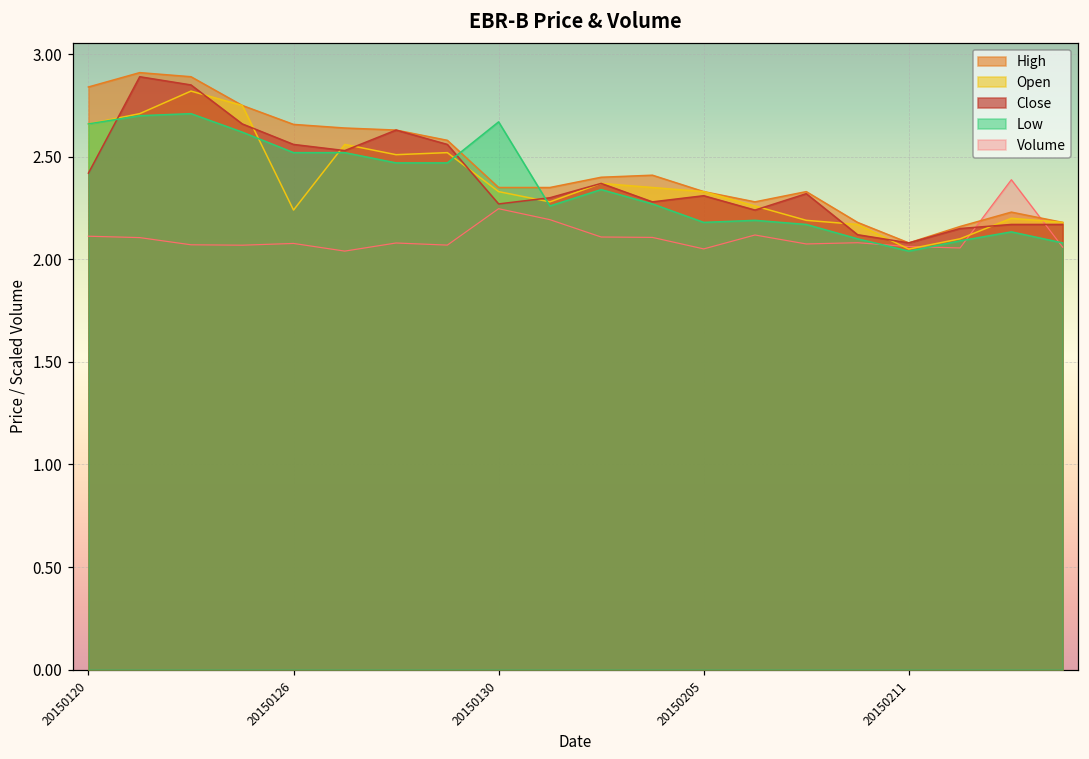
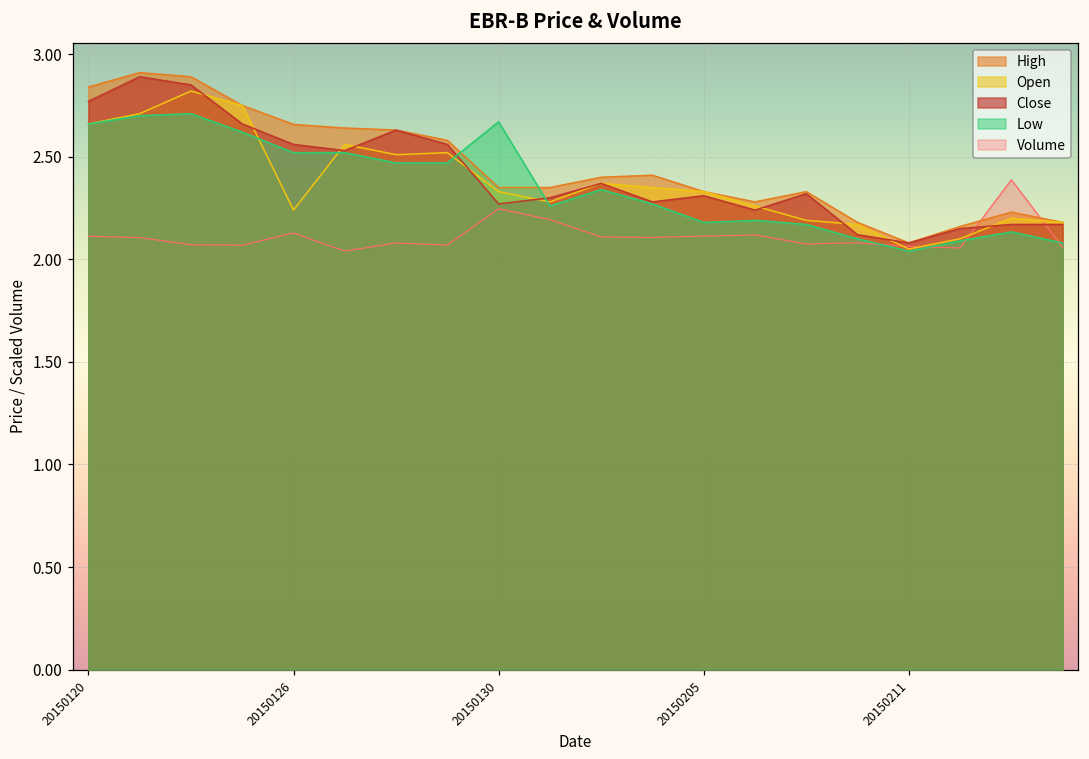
Close, 20150120: 2.42 -> 2.77
Volume, 20150126: 2.08 -> 2.13
Volume, 20150205: 2.05 -> 2.11
